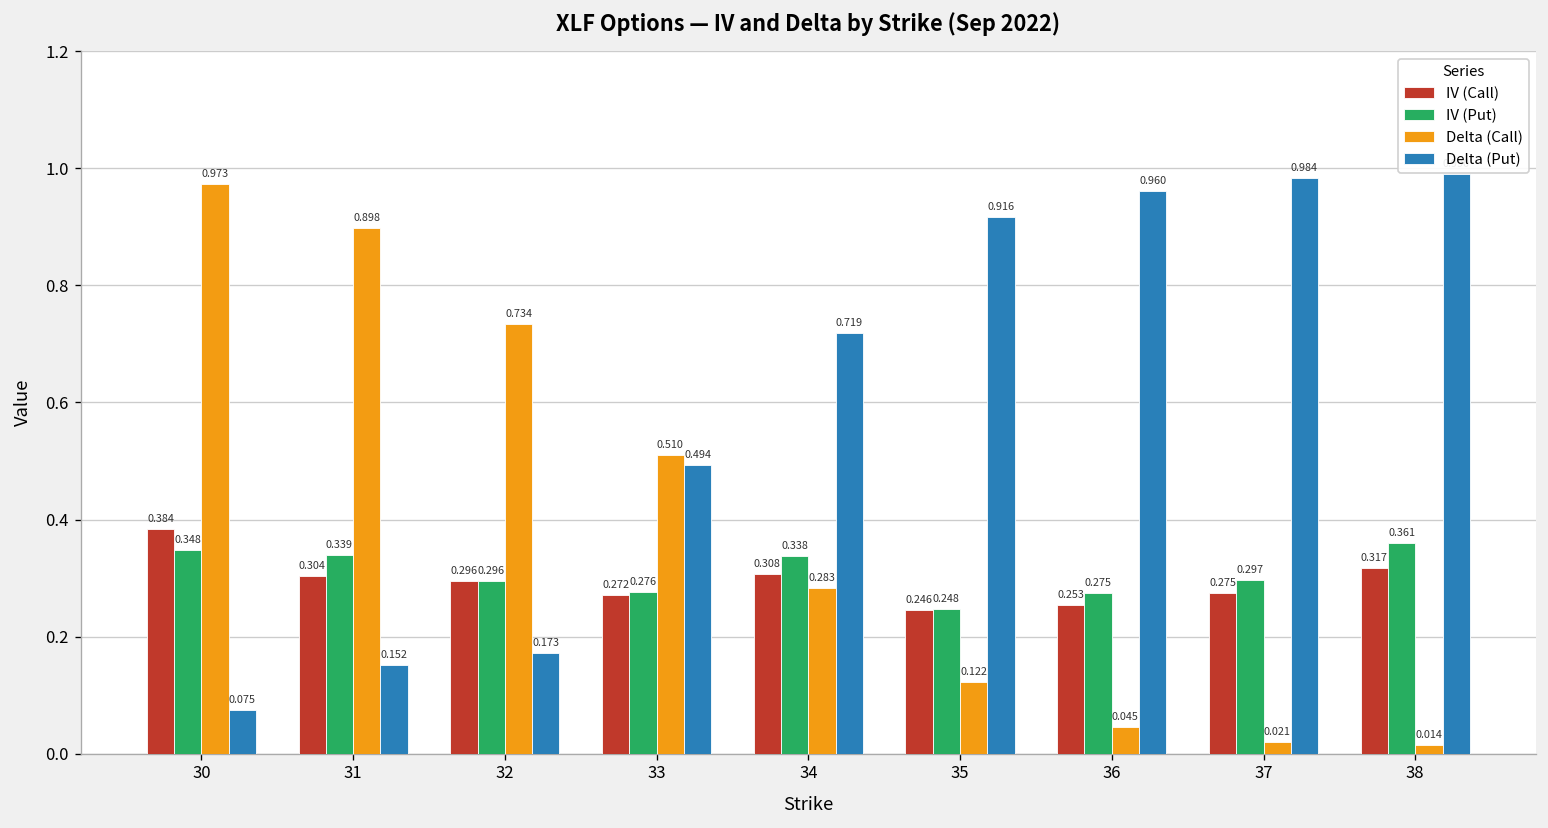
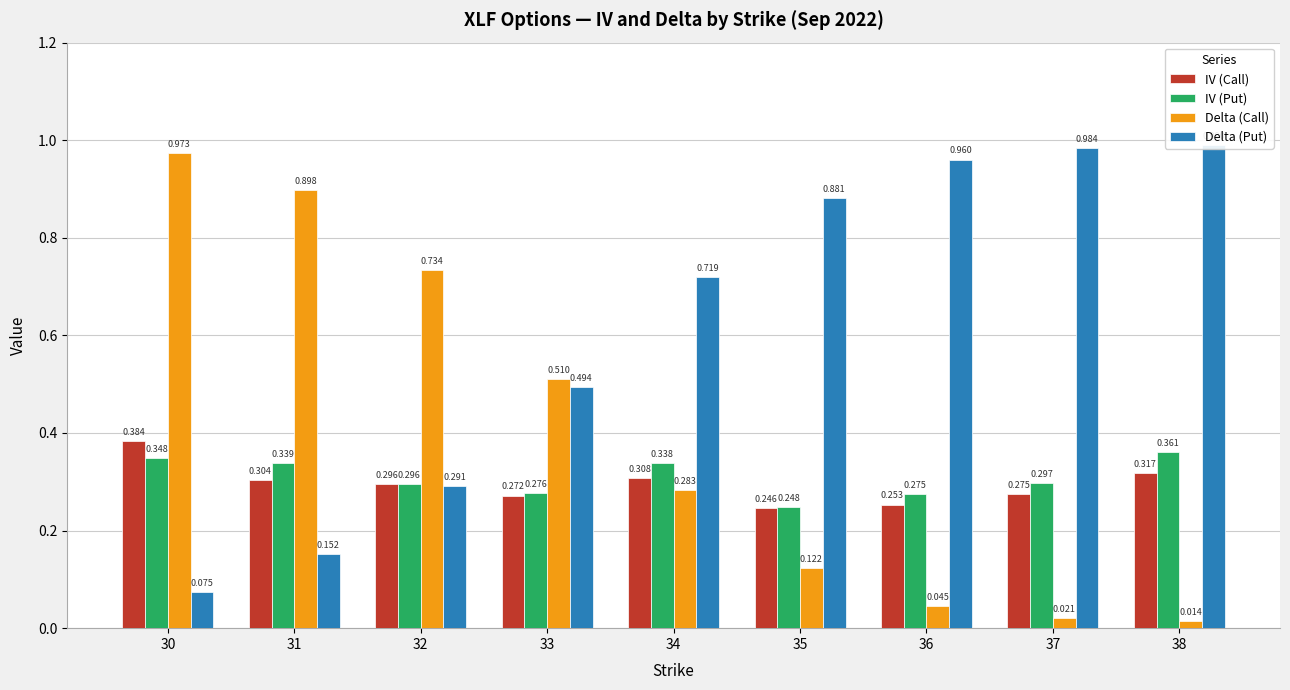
Delta (Put), 32: 0.173 -> 0.291
Delta (Put), 35: 0.916 -> 0.881
